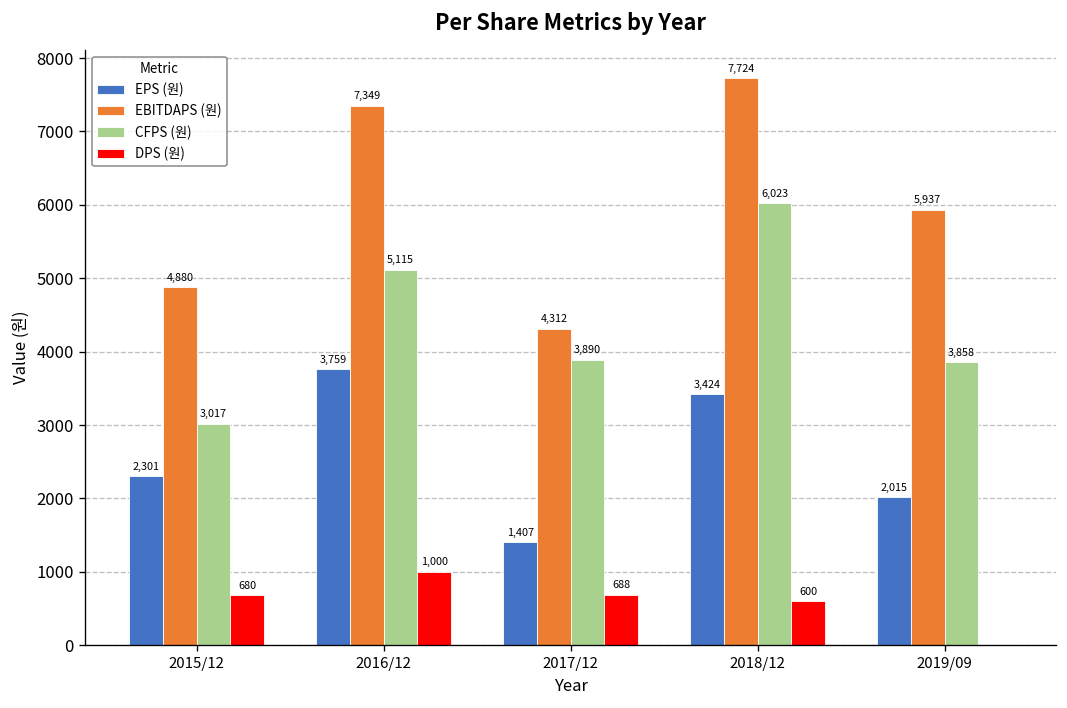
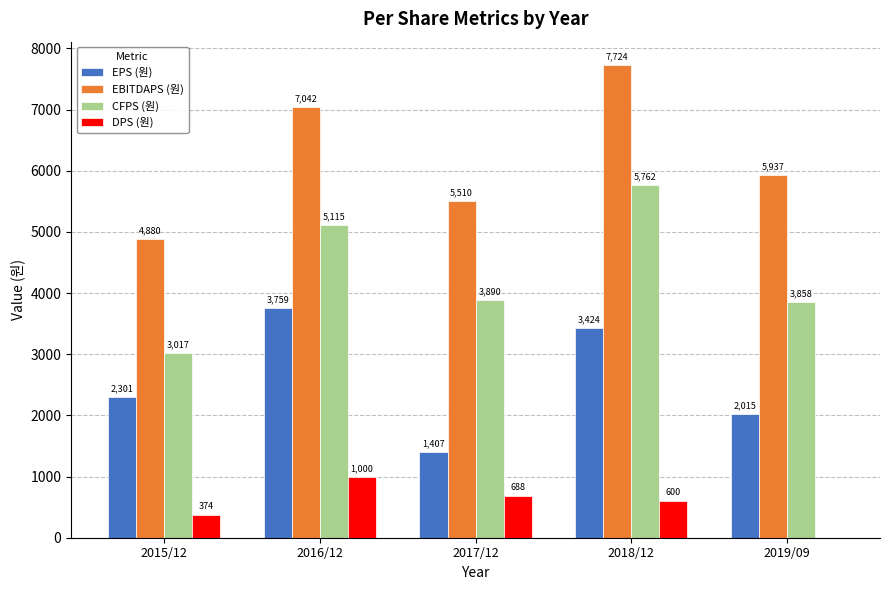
DPS (원), 2015/12: 680 -> 374
EBITDAPS (원), 2016/12: 7,349 -> 7,042
EBITDAPS (원), 2017/12: 4,312 -> 5,510
CFPS (원), 2018/12: 6,023 -> 5,762
